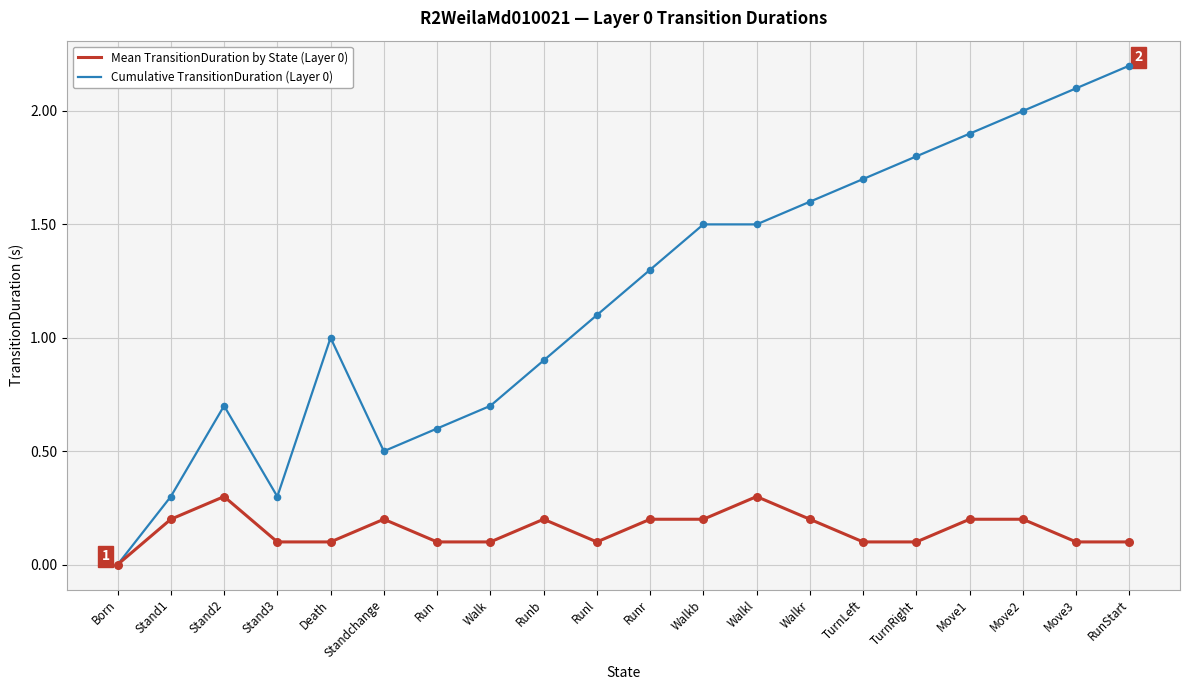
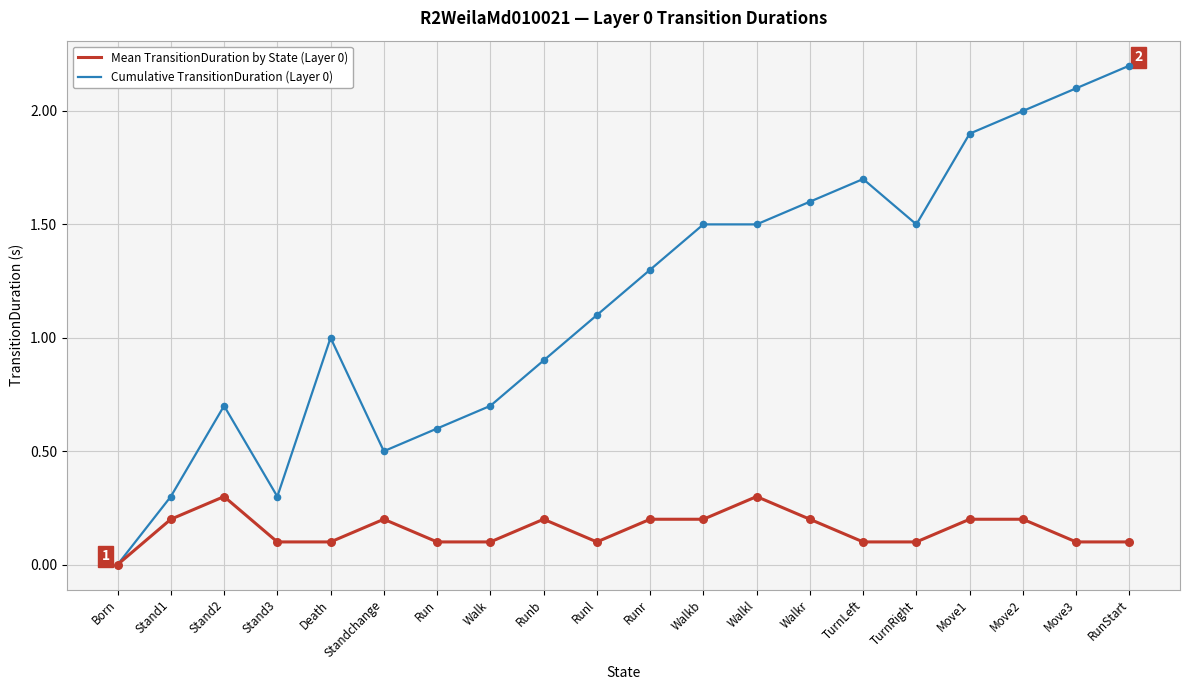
Cumulative TransitionDuration (Layer 0), TurnRight: 1.8 -> 1.5
